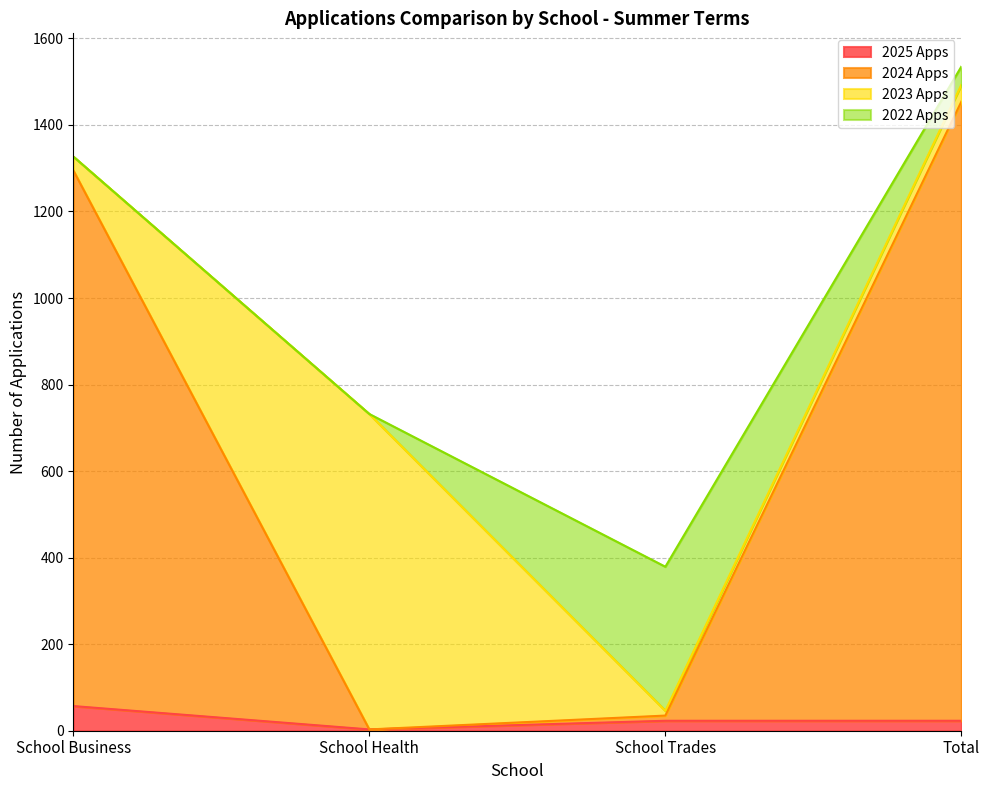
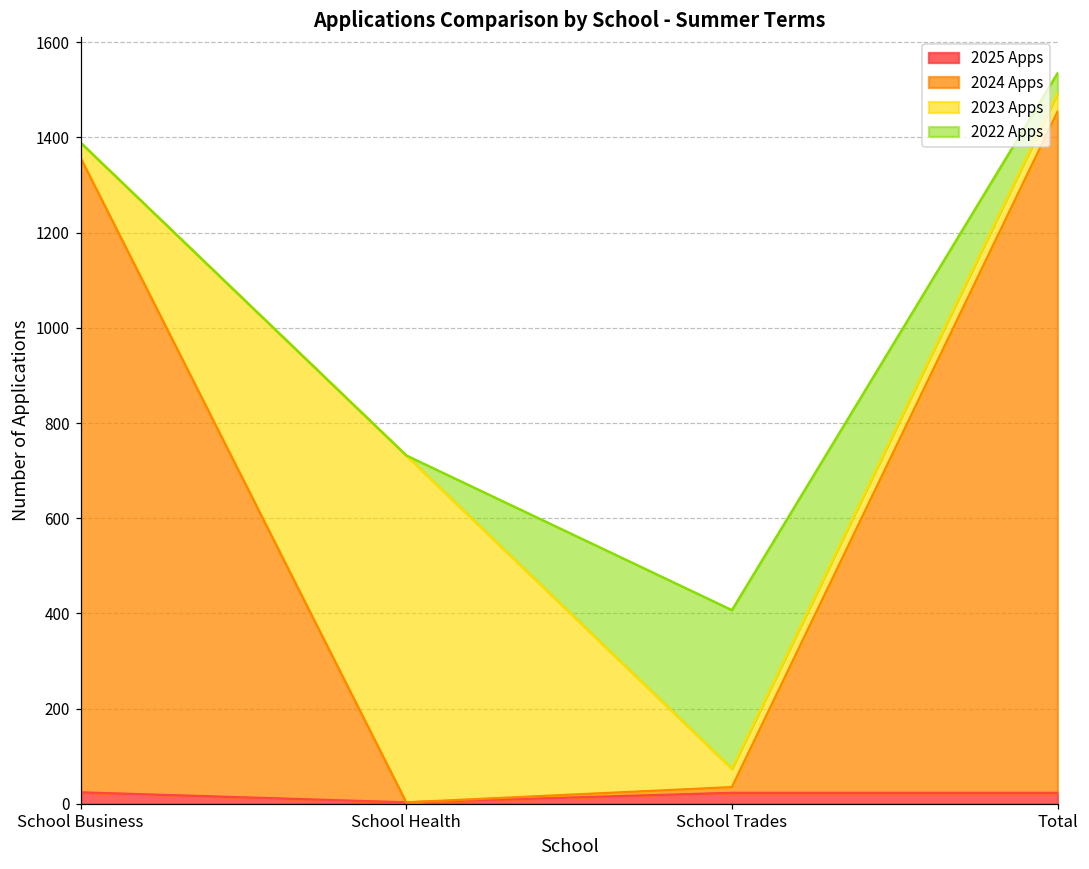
2025 Apps, School Business: 60 -> 20
2024 Apps, School Business: 1240 -> 1330
2023 Apps, School Trades: 10 -> 40
